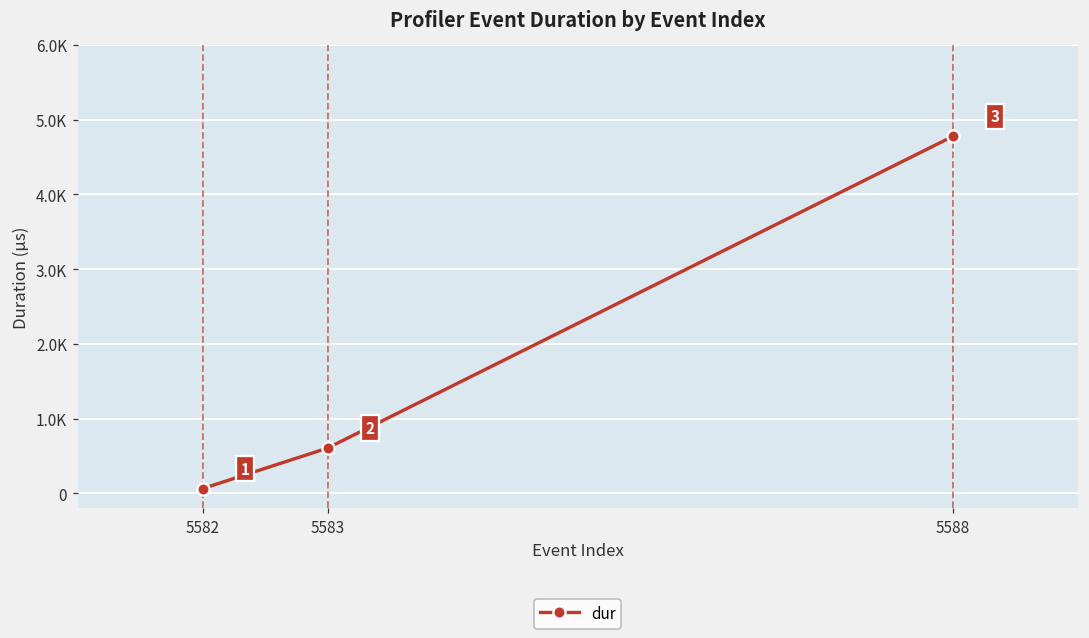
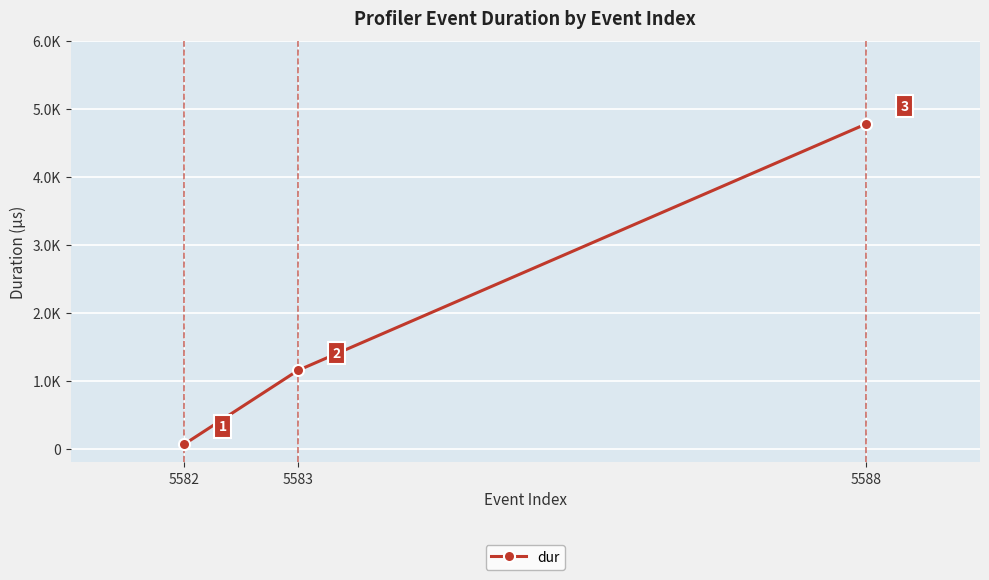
5583: 600 -> 1100
